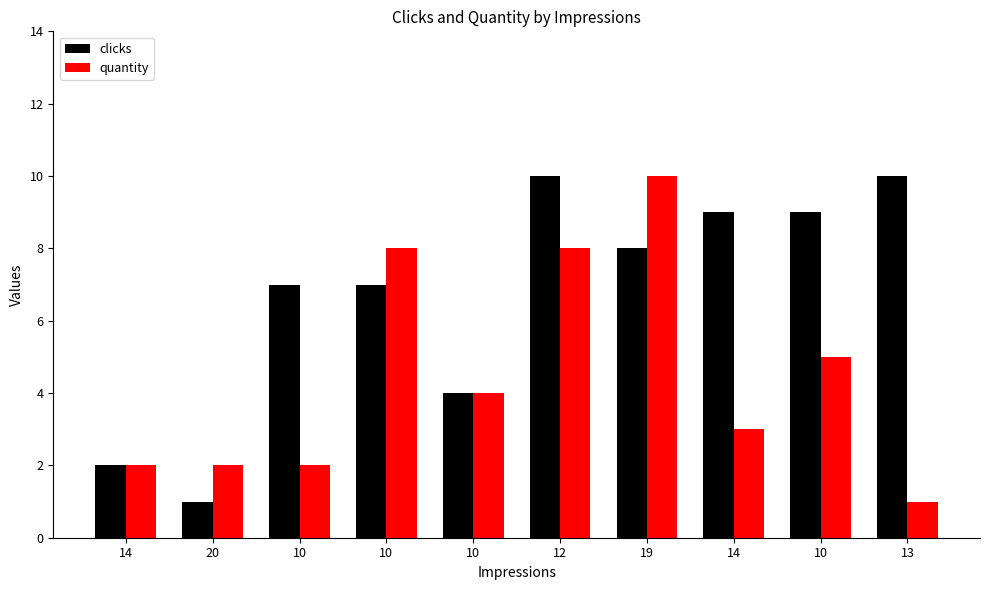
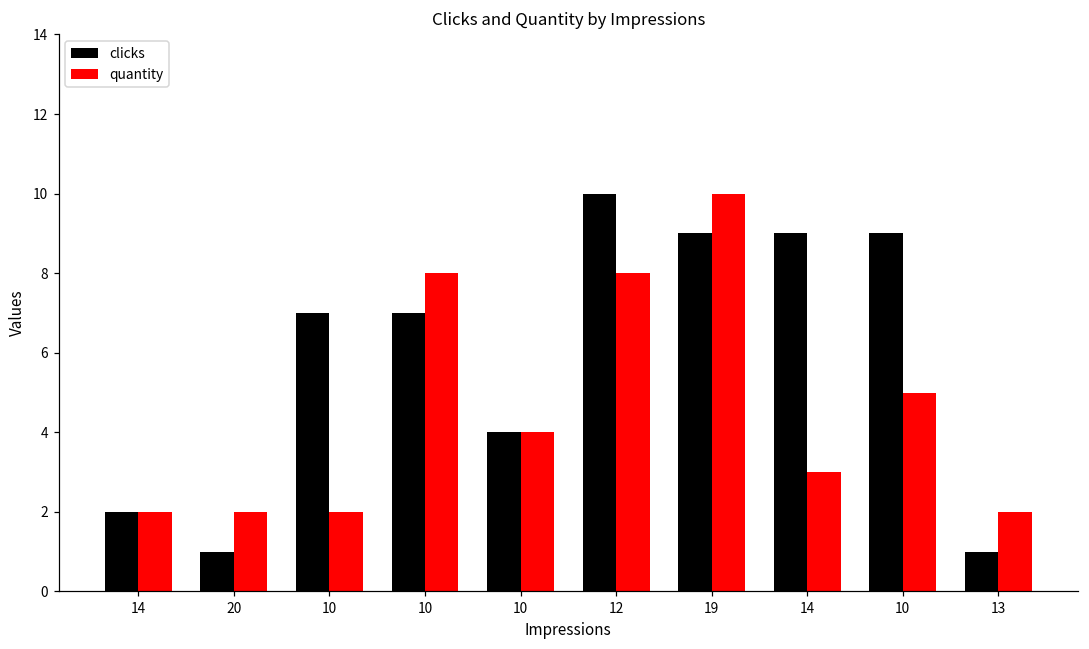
clicks, 19: 8 -> 9
clicks, 13: 10 -> 1
quantity, 13: 1 -> 2
